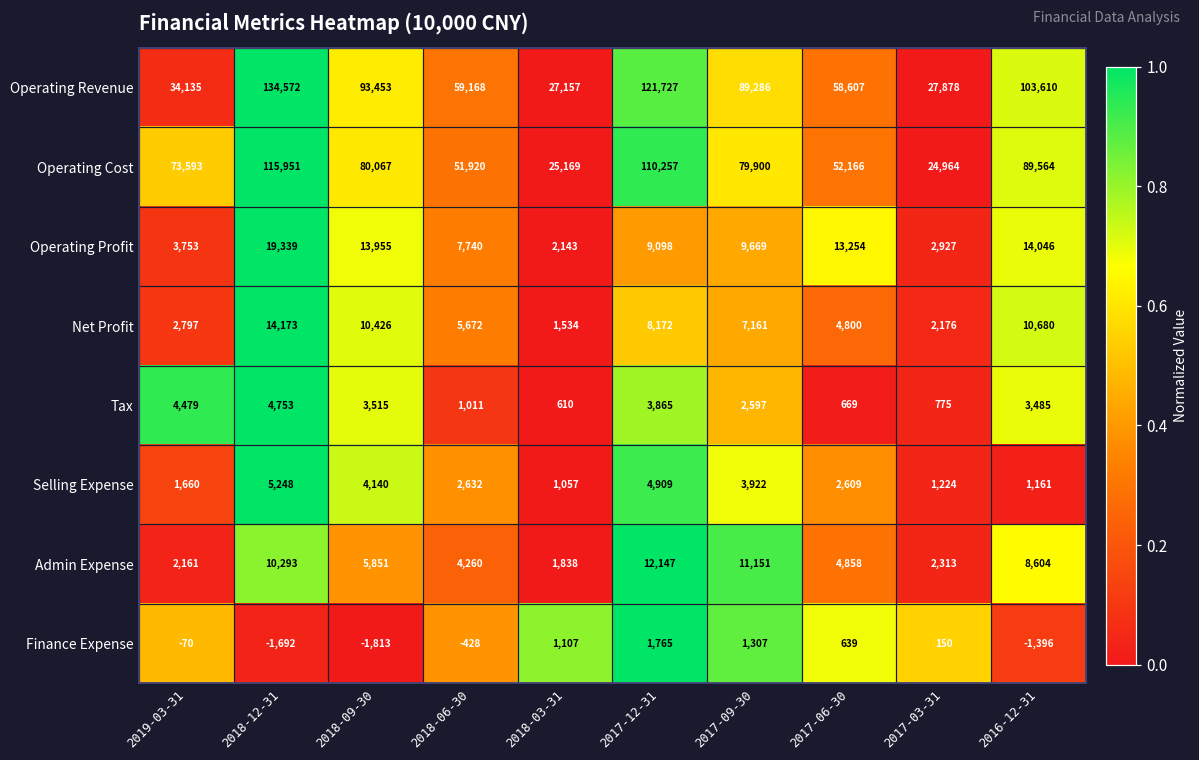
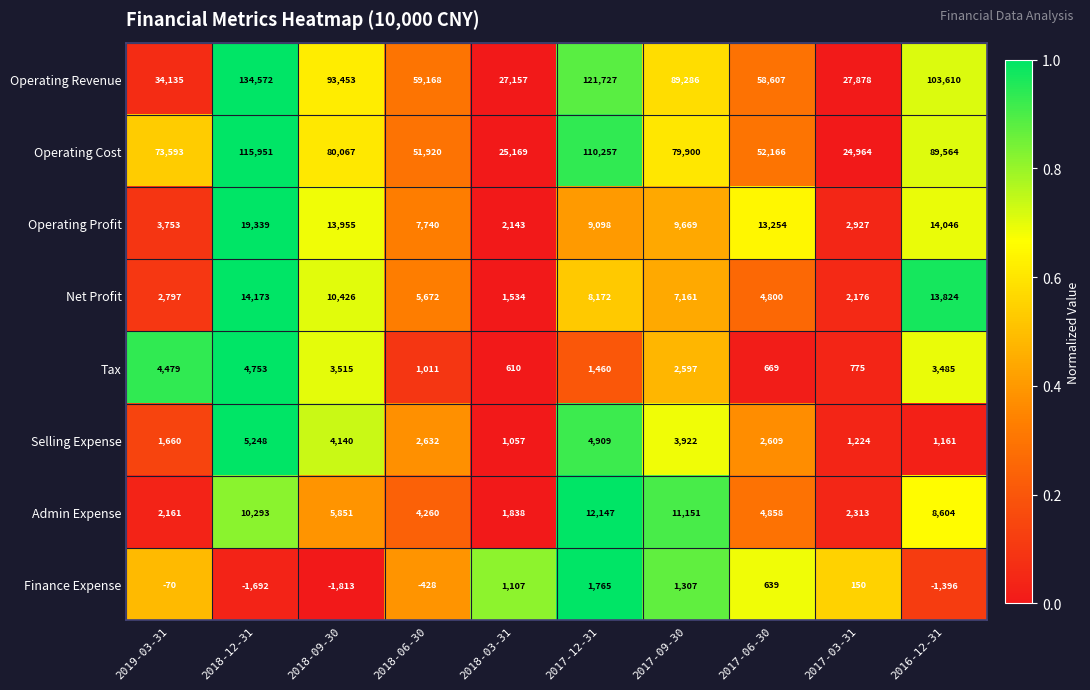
Net Profit, 2016-12-31: 10,680 -> 13,824
Tax, 2017-12-31: 3,865 -> 1,460
